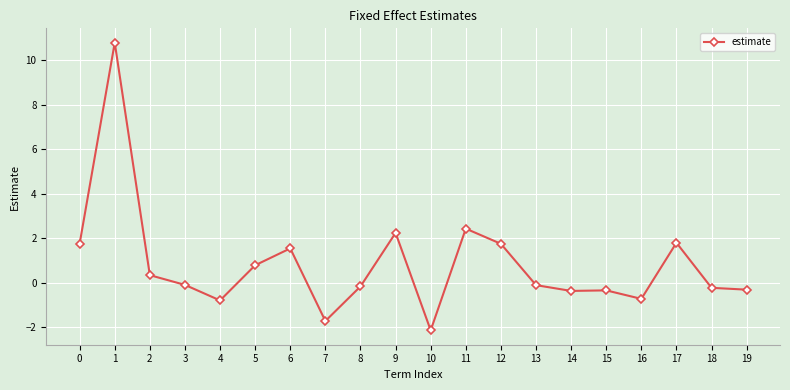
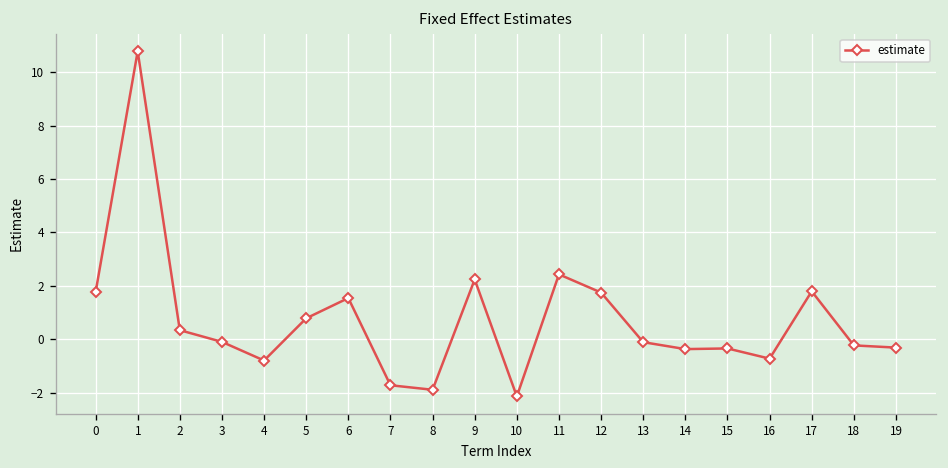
8: -0.2 -> -1.9
